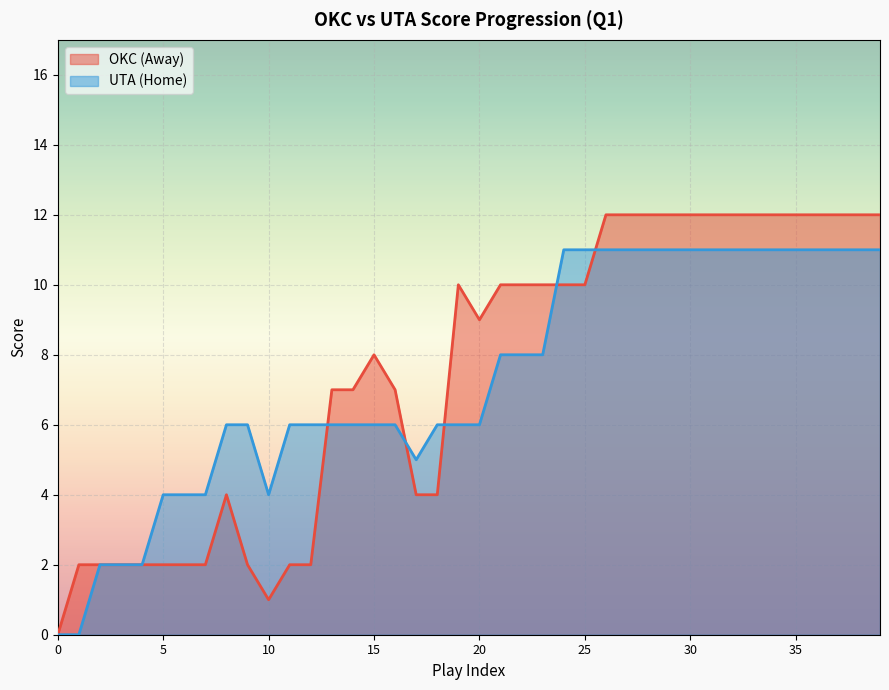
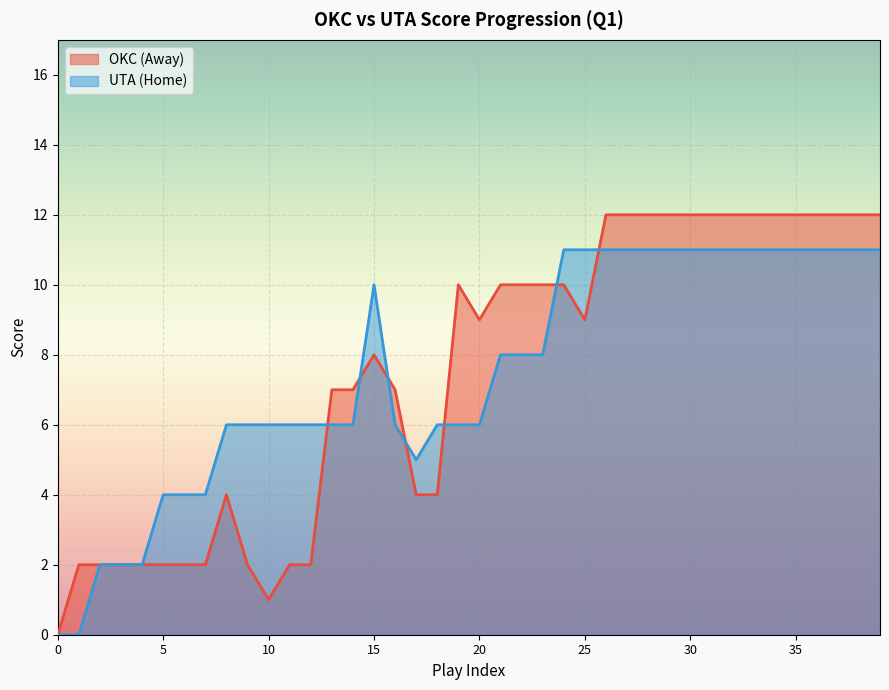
UTA (Home), 10: 4 -> 6
UTA (Home), 15: 6 -> 10
OKC (Away), 25: 10 -> 9
